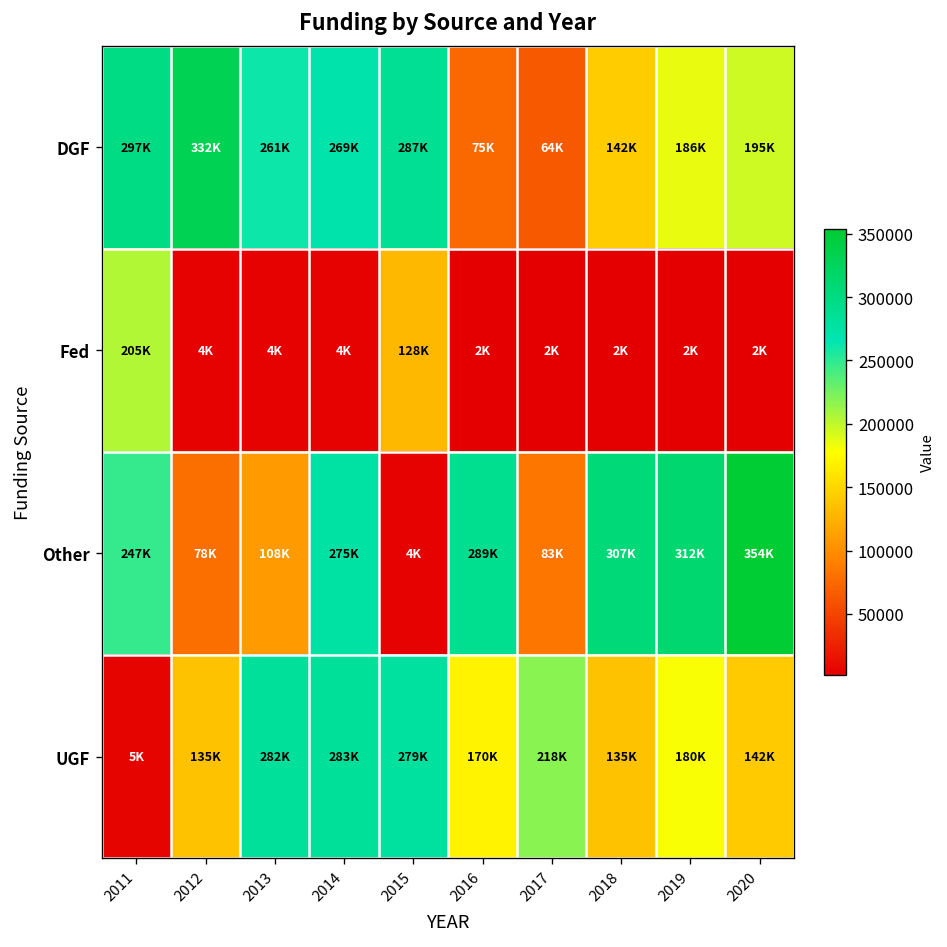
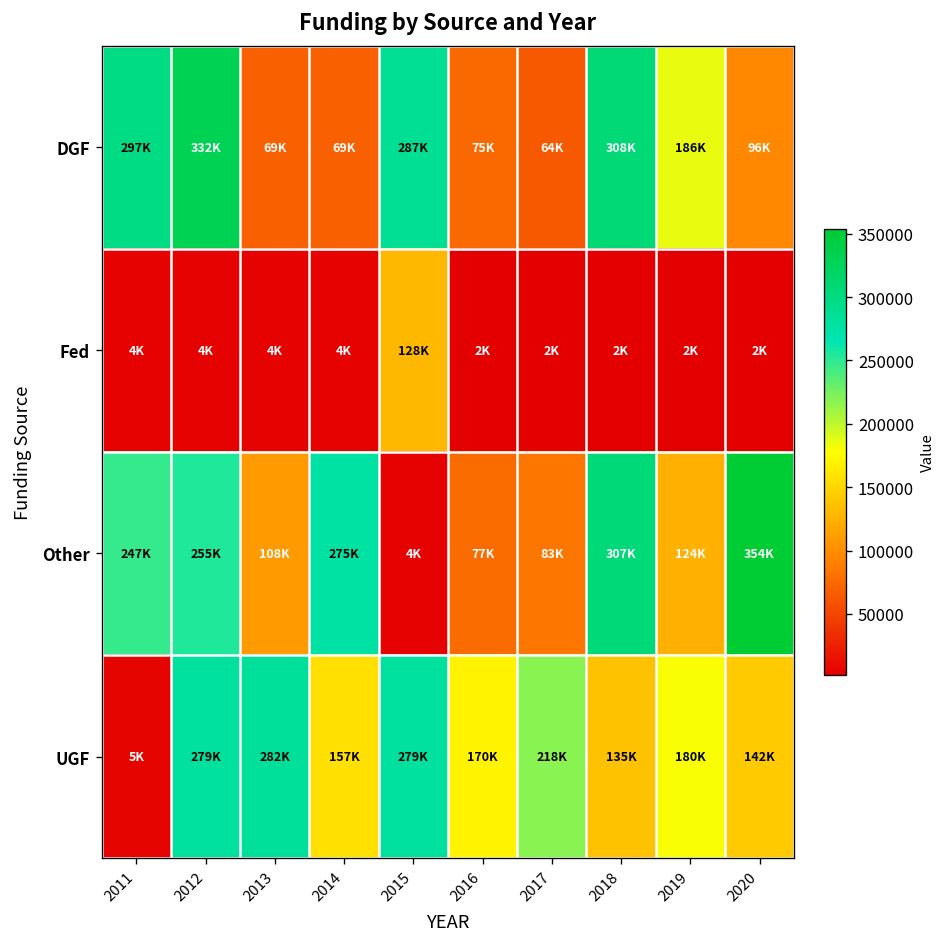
DGF, 2013: 261K -> 69K
DGF, 2014: 269K -> 69K
DGF, 2018: 142K -> 308K
DGF, 2020: 195K -> 96K
Fed, 2011: 205K -> 4K
Other, 2012: 78K -> 255K
Other, 2016: 289K -> 77K
Other, 2019: 312K -> 124K
UGF, 2012: 135K -> 279K
UGF, 2014: 283K -> 157K
